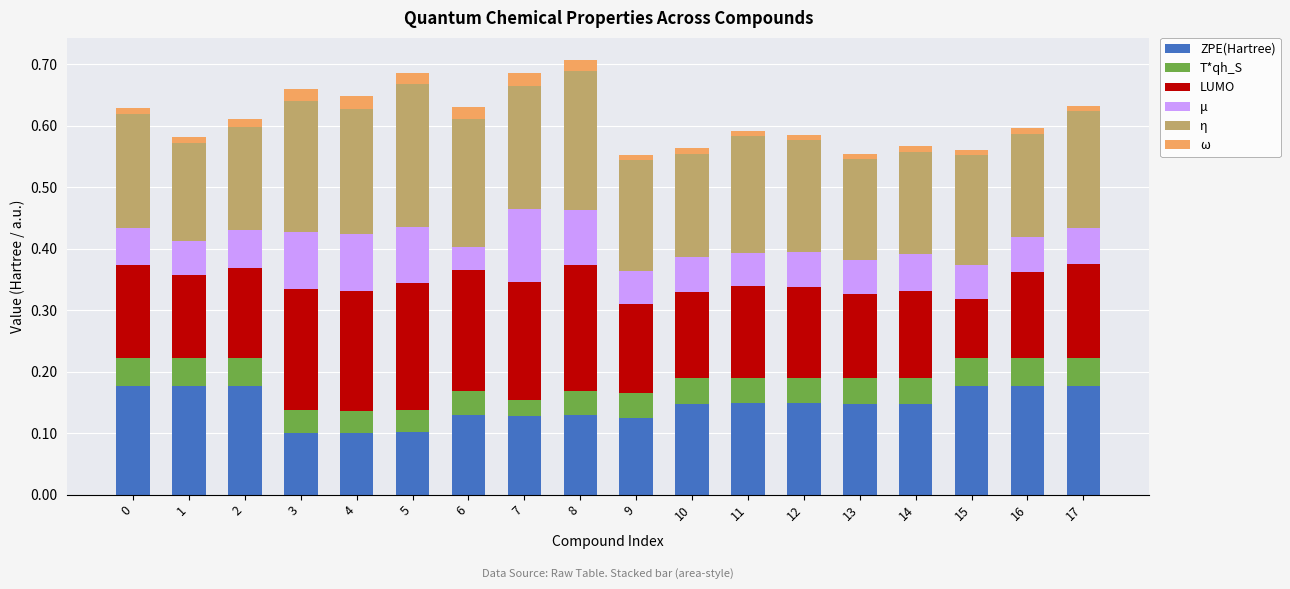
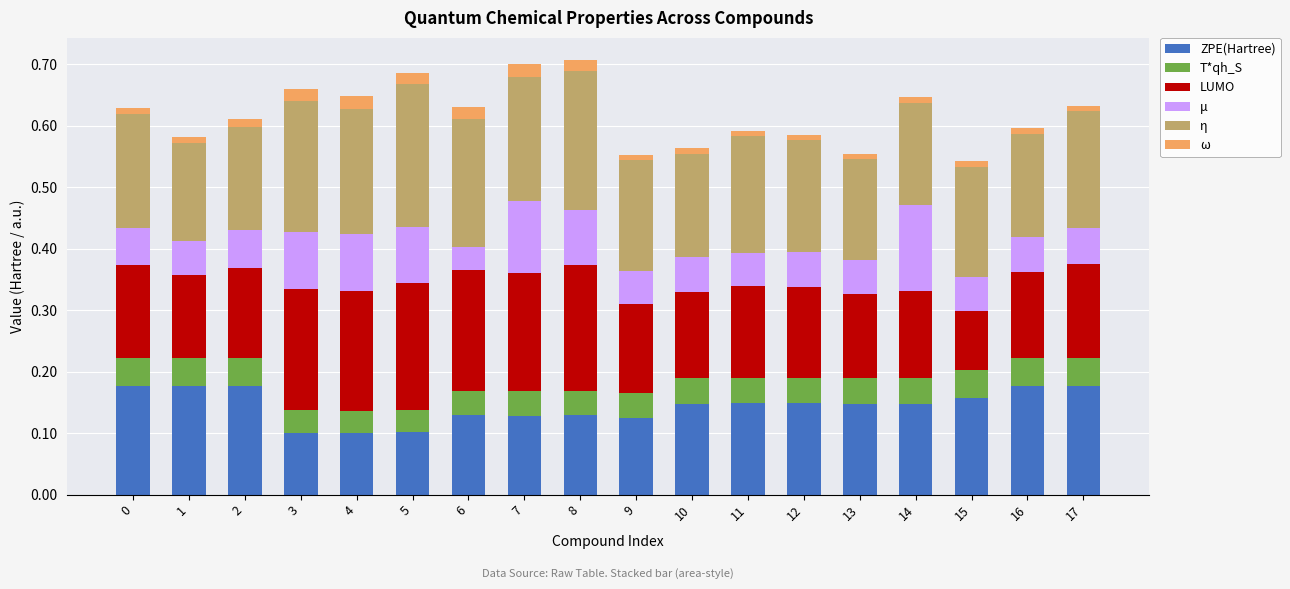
T*qh_S, 7: 0.03 -> 0.04
μ, 14: 0.06 -> 0.14
ZPE(Hartree), 15: 0.18 -> 0.16
